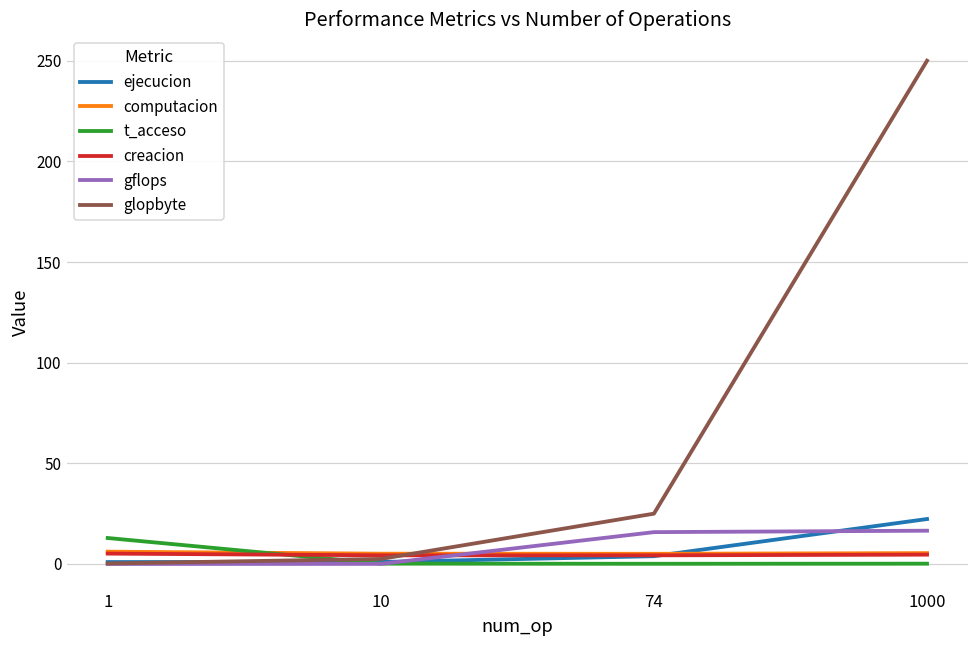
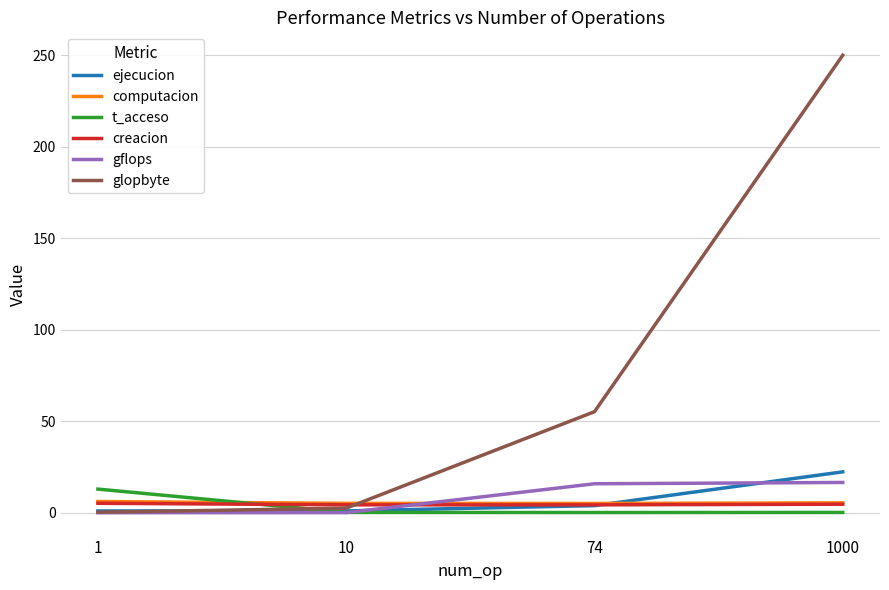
glopbyte, 74: 25 -> 55
